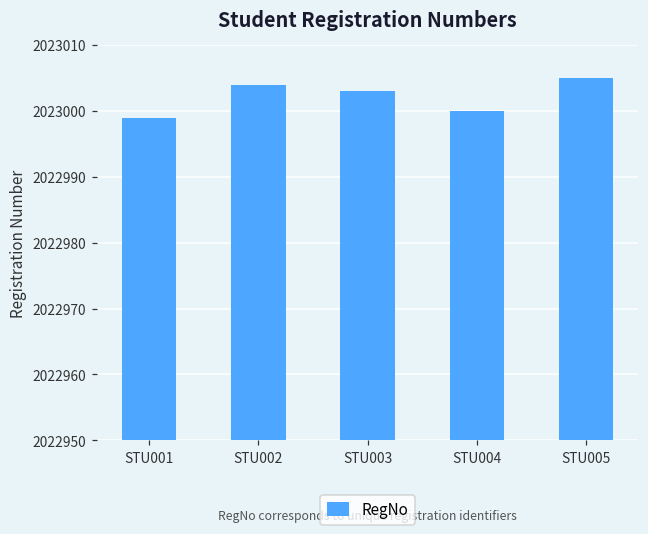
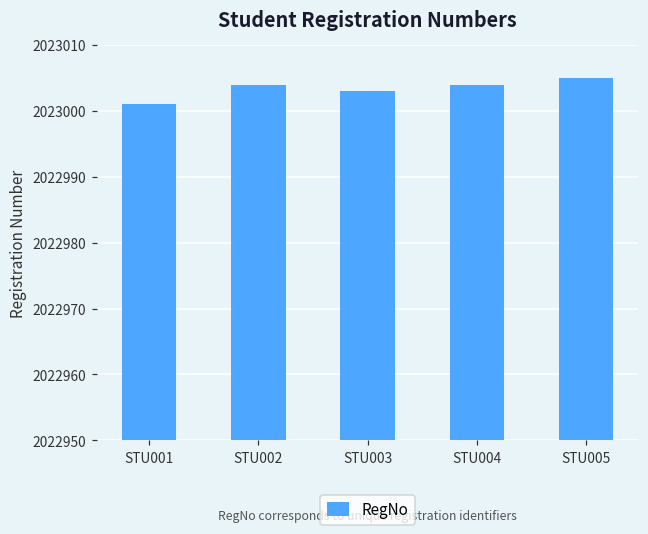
STU001: 2022999 -> 2023001
STU004: 2023000 -> 2023004
